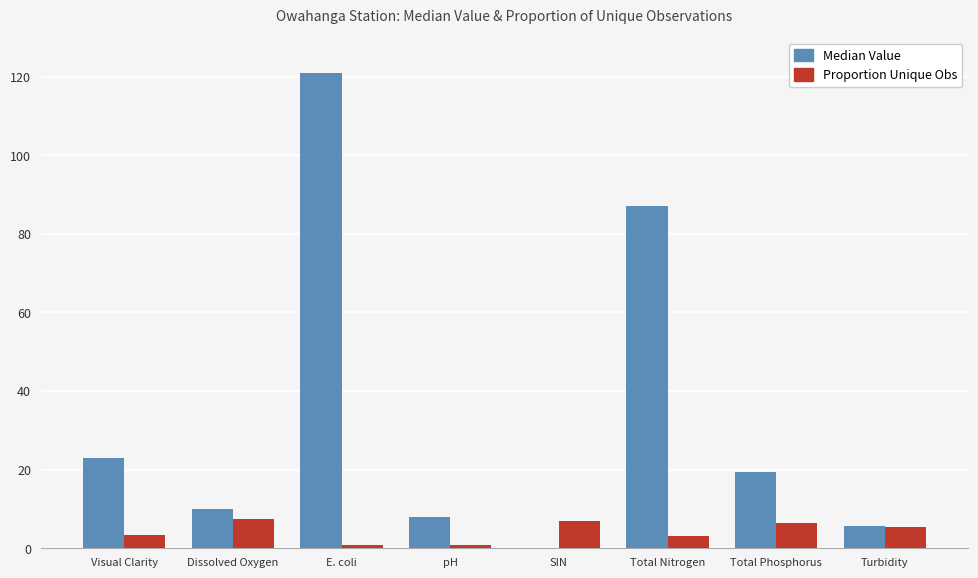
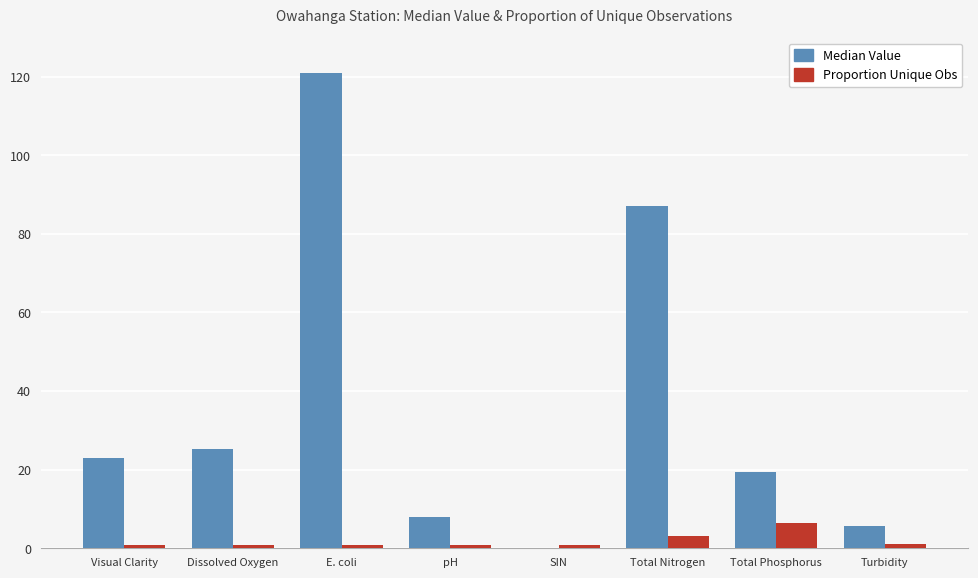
Proportion Unique Obs, Visual Clarity: 3 -> 1
Median Value, Dissolved Oxygen: 10 -> 25
Proportion Unique Obs, Dissolved Oxygen: 7 -> 1
Proportion Unique Obs, SIN: 7 -> 1
Proportion Unique Obs, Turbidity: 5 -> 1
